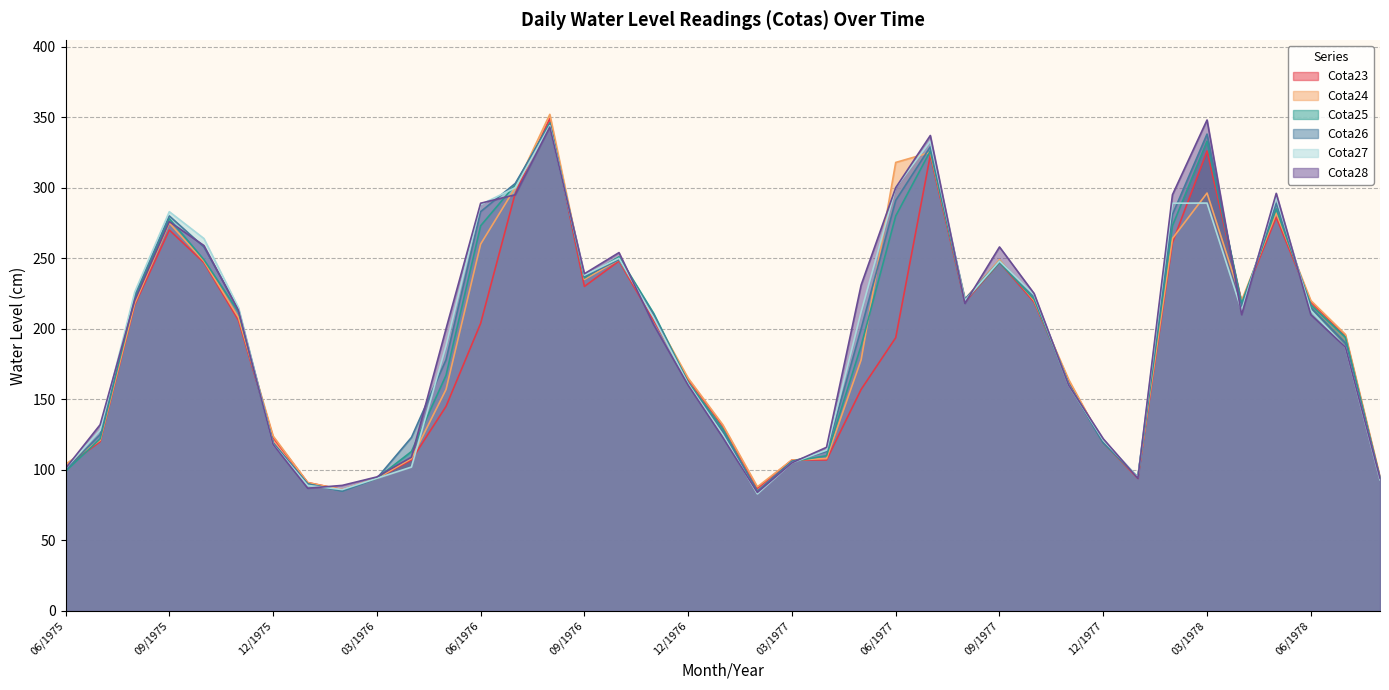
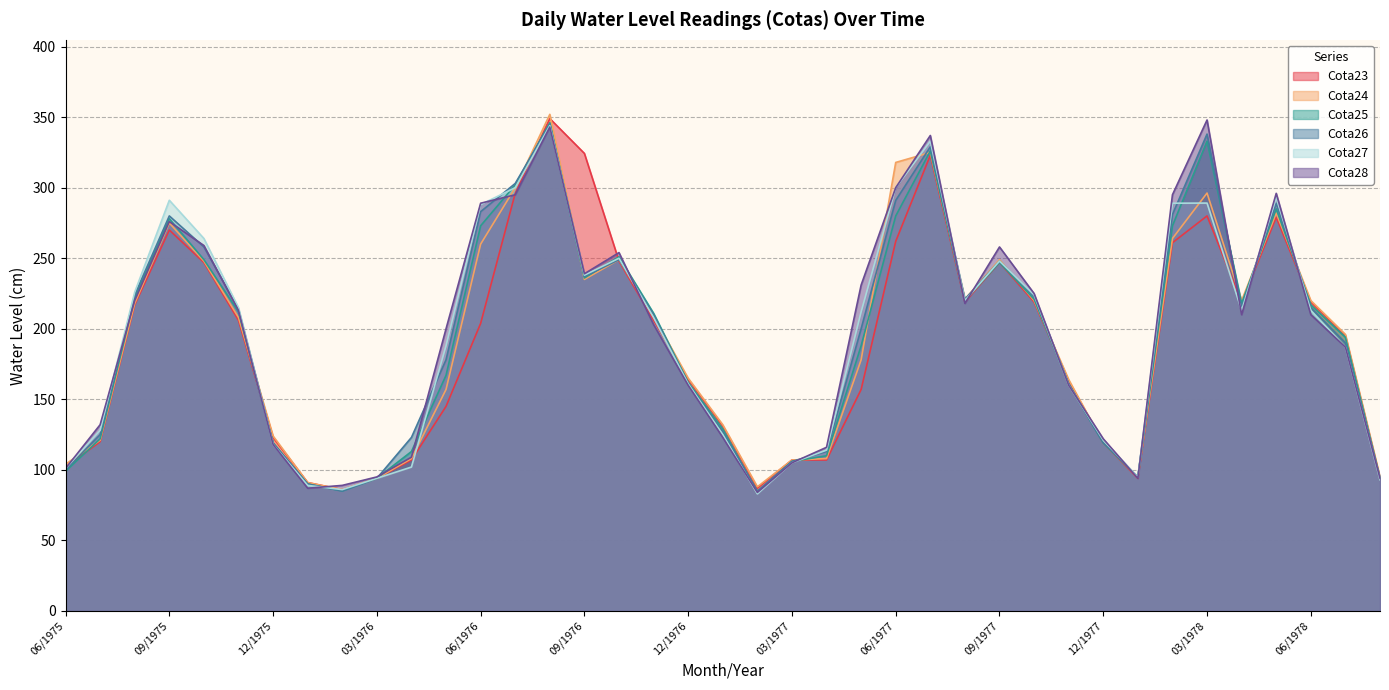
Cota27, 09/1975: 283 -> 291
Cota23, 09/1976: 230 -> 324
Cota23, 06/1977: 194 -> 262
Cota23, 03/1978: 326 -> 280
